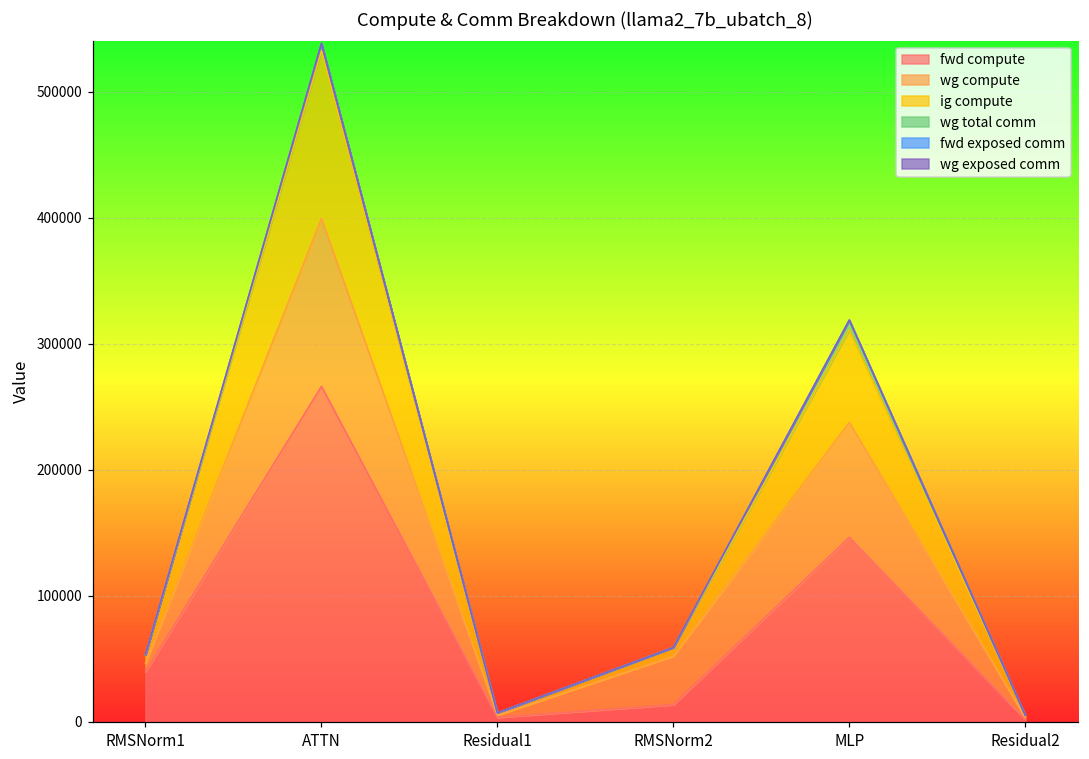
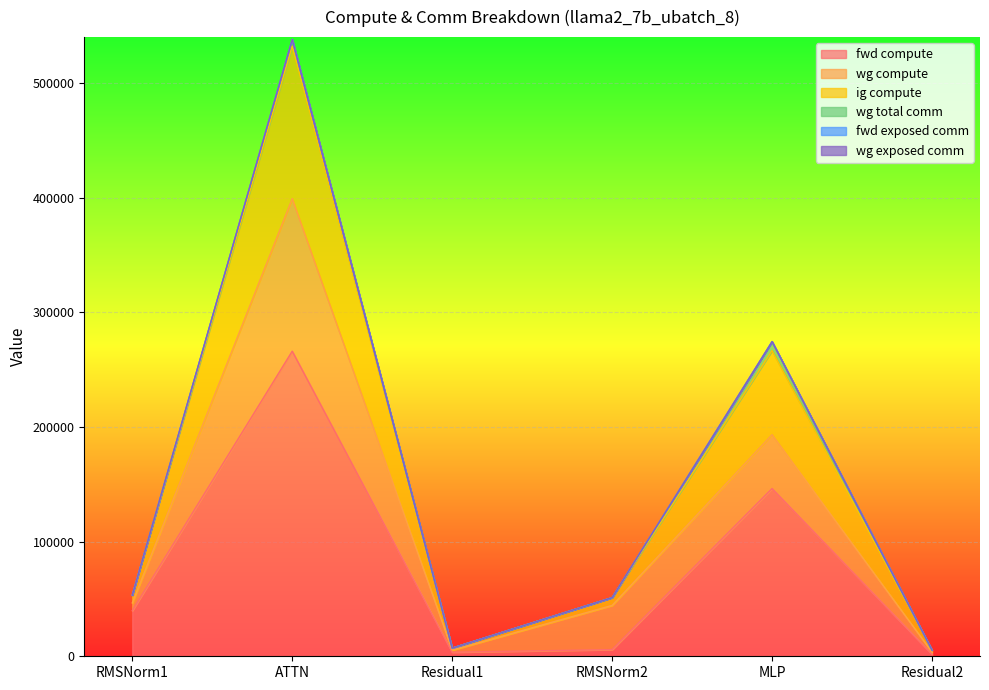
fwd compute, RMSNorm2: 14000 -> 6000
wg compute, MLP: 91000 -> 47000
